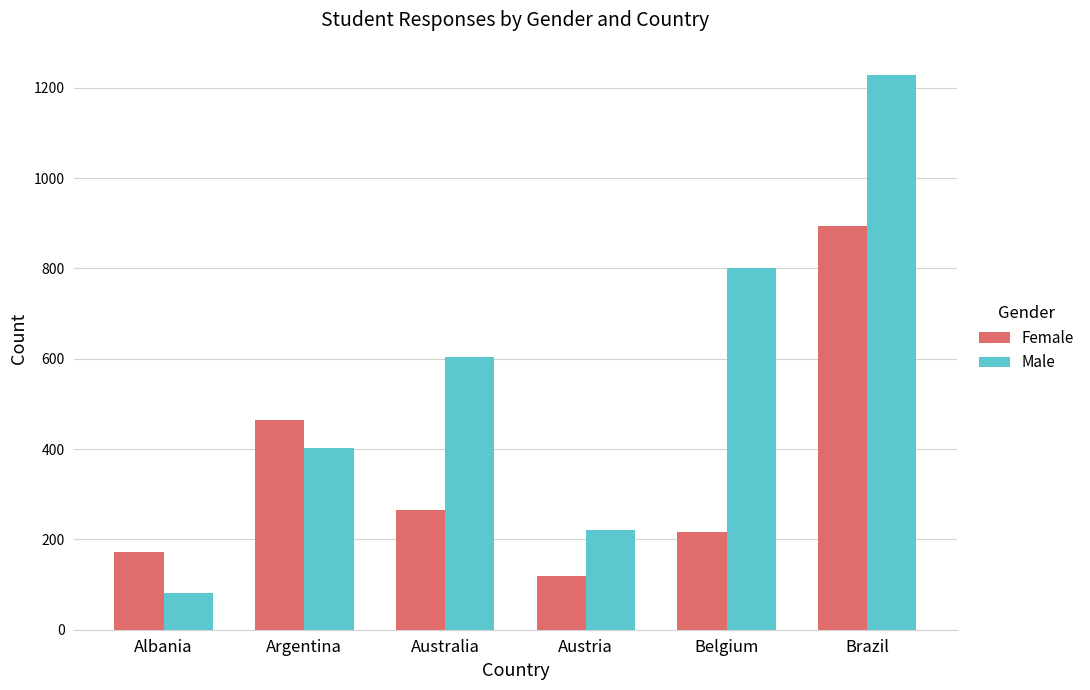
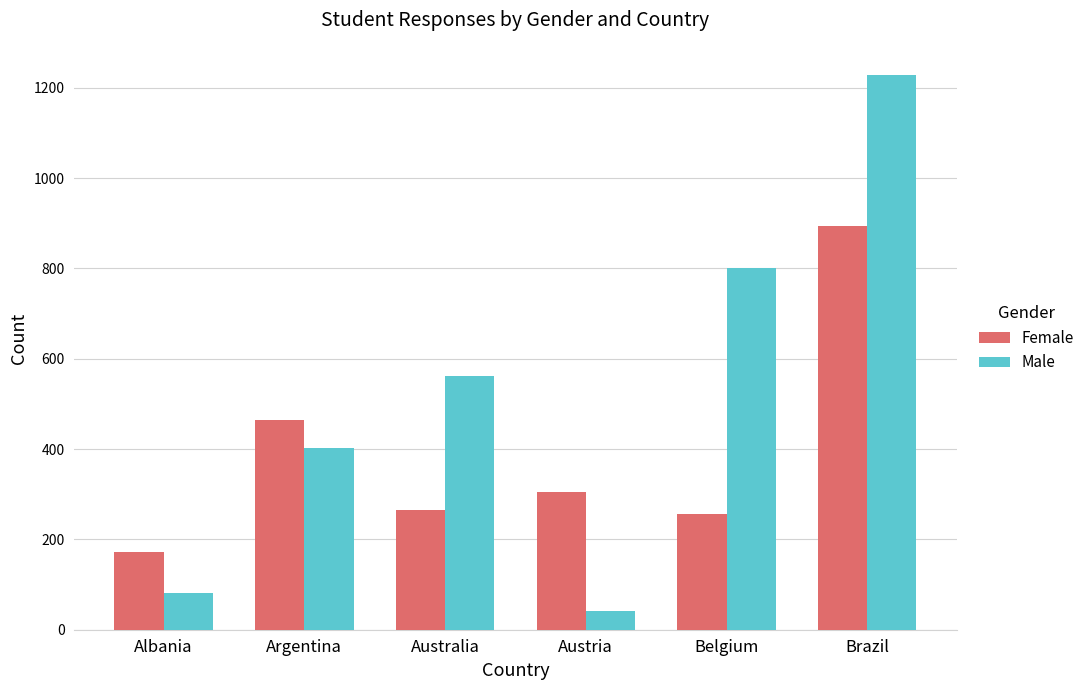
Male, Australia: 600 -> 560
Female, Austria: 120 -> 310
Male, Austria: 220 -> 40
Female, Belgium: 220 -> 260
